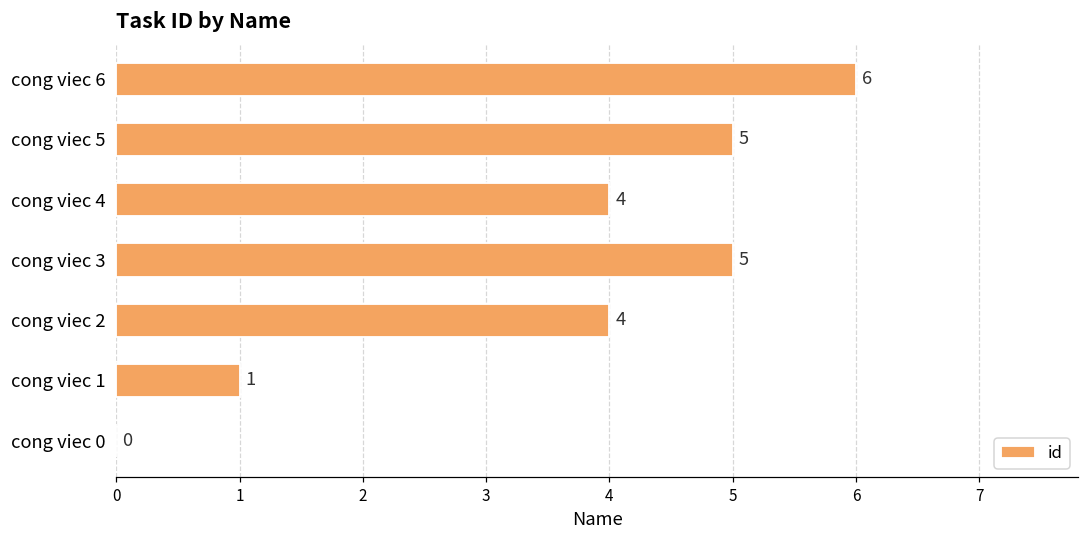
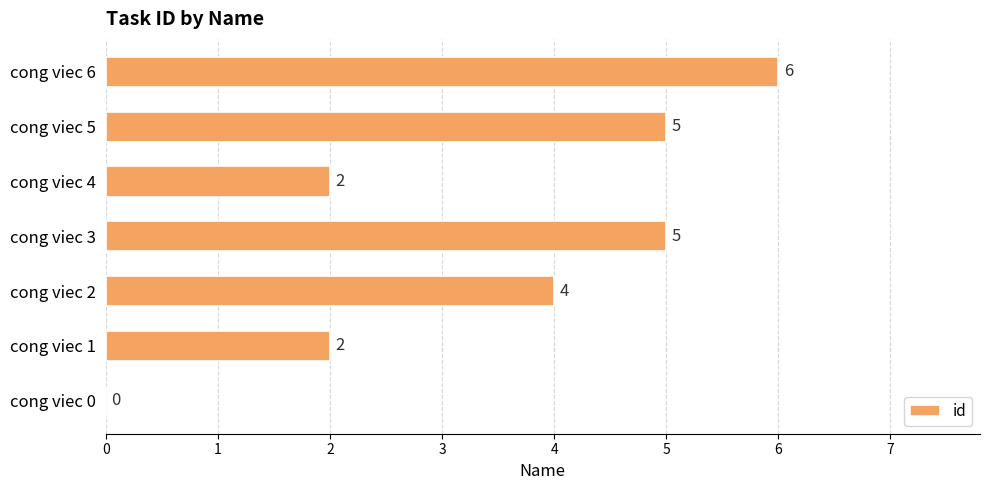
cong viec 4: 4 -> 2
cong viec 1: 1 -> 2
